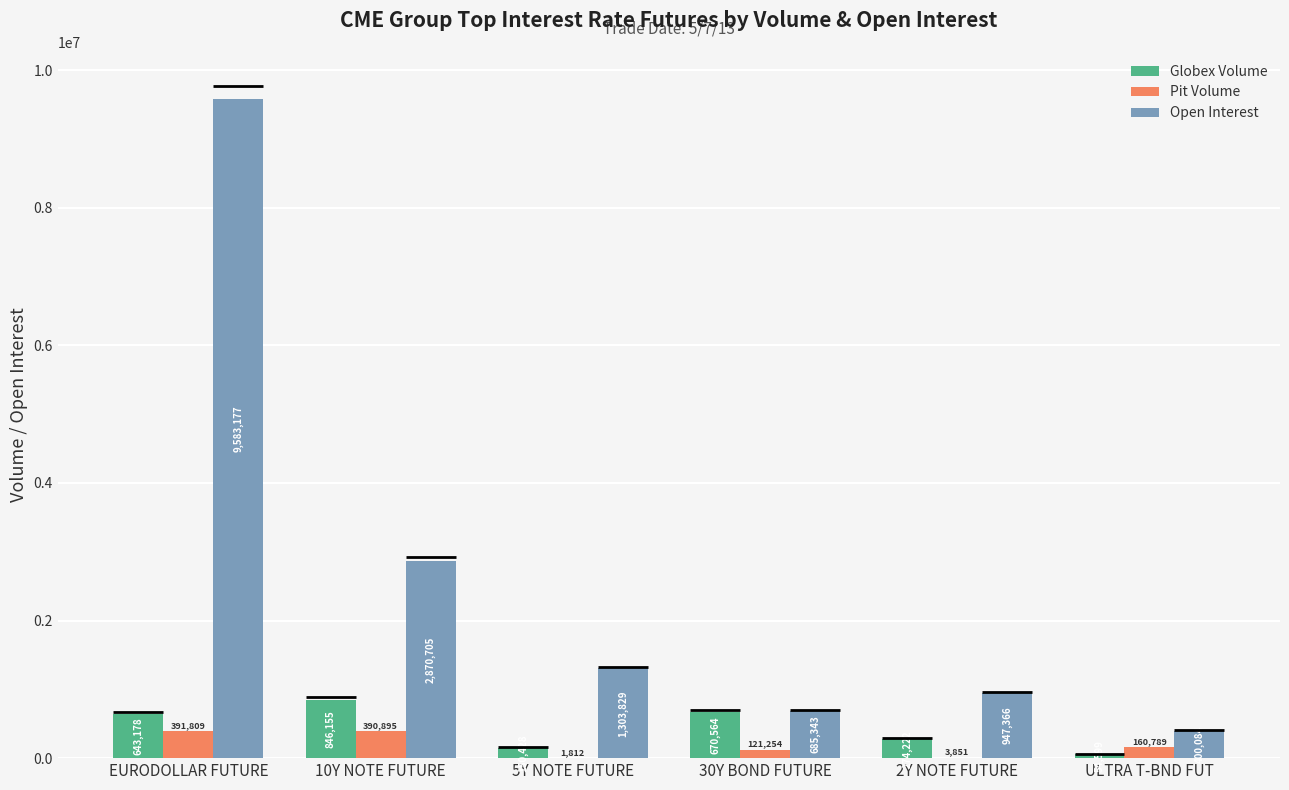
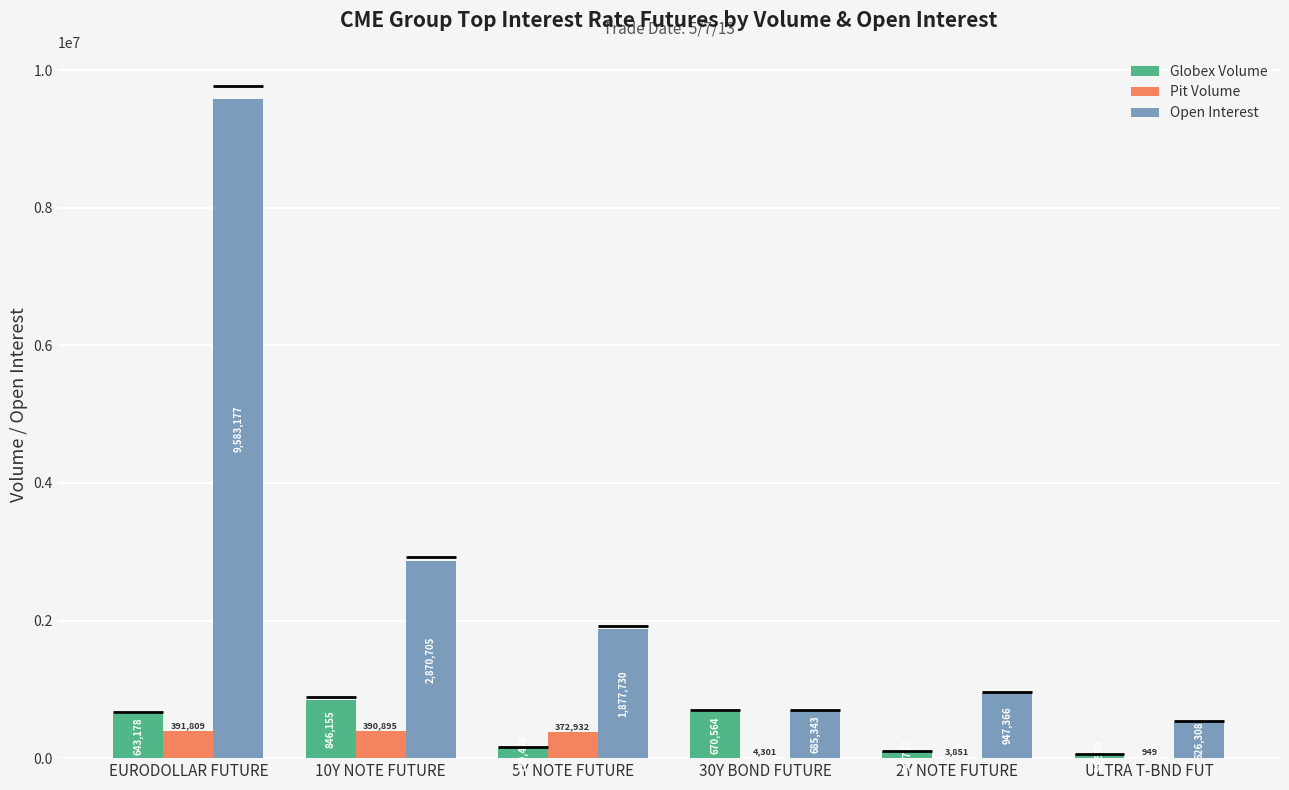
Pit Volume, 5Y NOTE FUTURE: 1,812 -> 372,932
Open Interest, 5Y NOTE FUTURE: 1,303,829 -> 1,877,730
Pit Volume, 30Y BOND FUTURE: 121,254 -> 4,301
Globex Volume, 2Y NOTE FUTURE: 300000 -> 100000
Pit Volume, ULTRA T-BND FUT: 160,789 -> 949
Open Interest, ULTRA T-BND FUT: 400,084 -> 526,308
